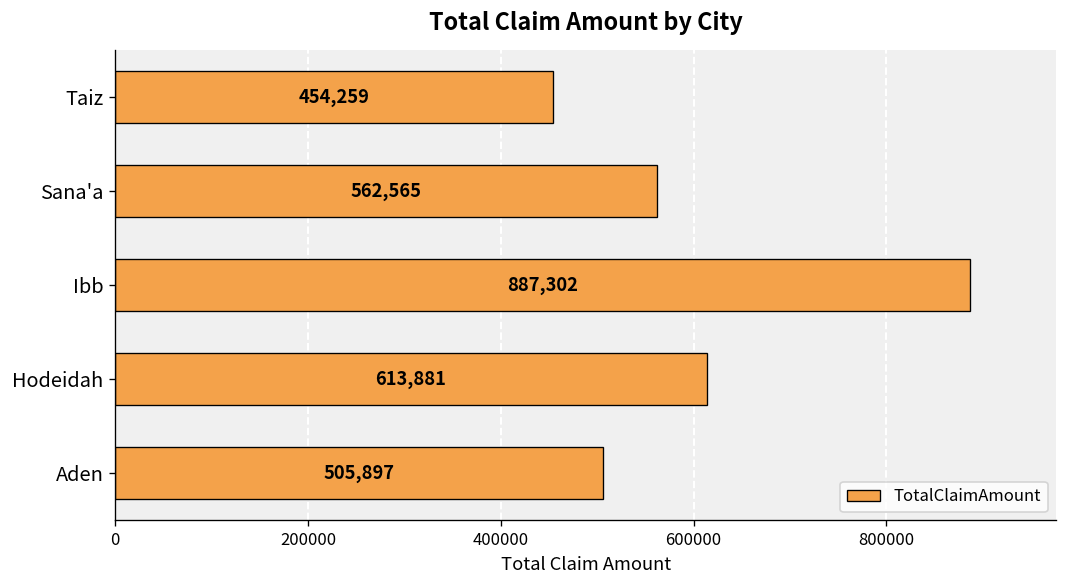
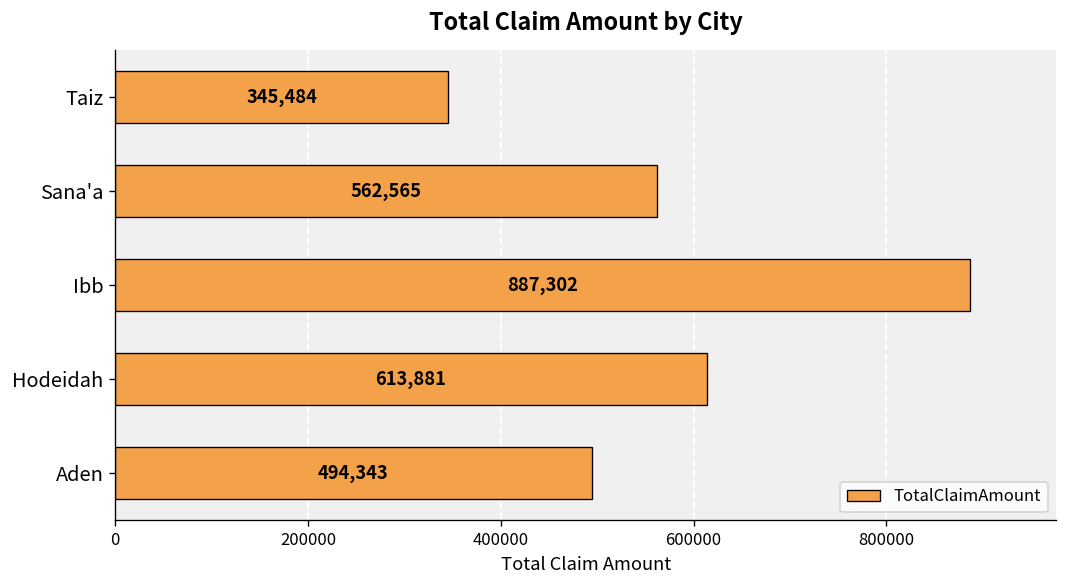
Taiz: 454,259 -> 345,484
Aden: 505,897 -> 494,343
